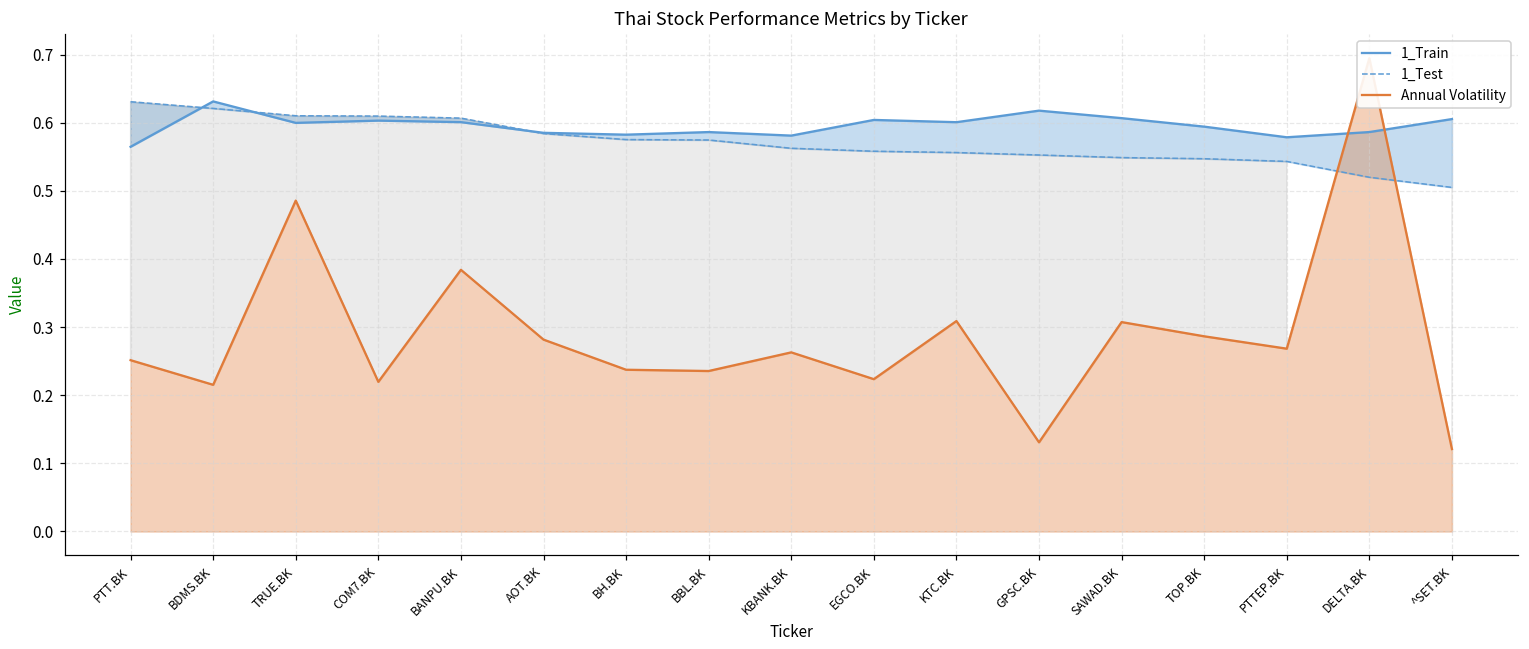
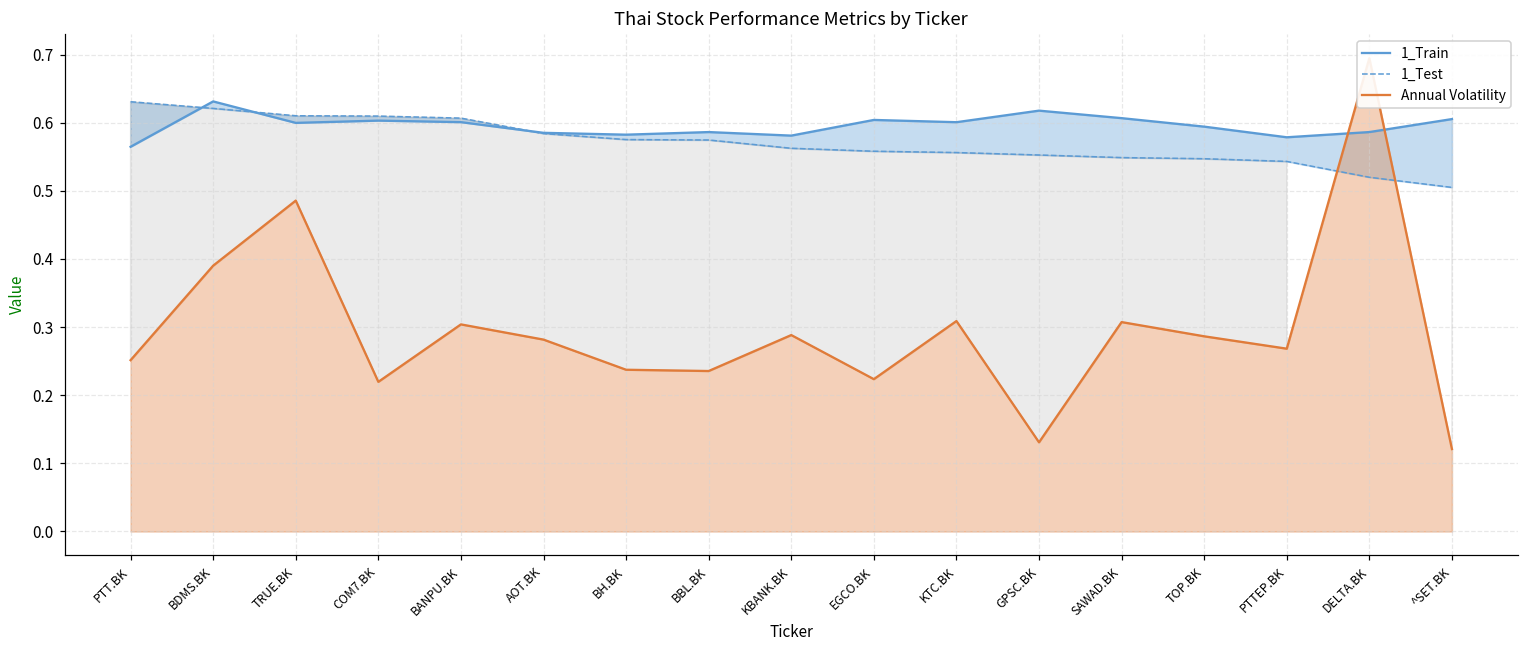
Annual Volatility, BDMS.BK: 0.22 -> 0.39
Annual Volatility, BANPU.BK: 0.38 -> 0.30
Annual Volatility, KBANK.BK: 0.26 -> 0.29
